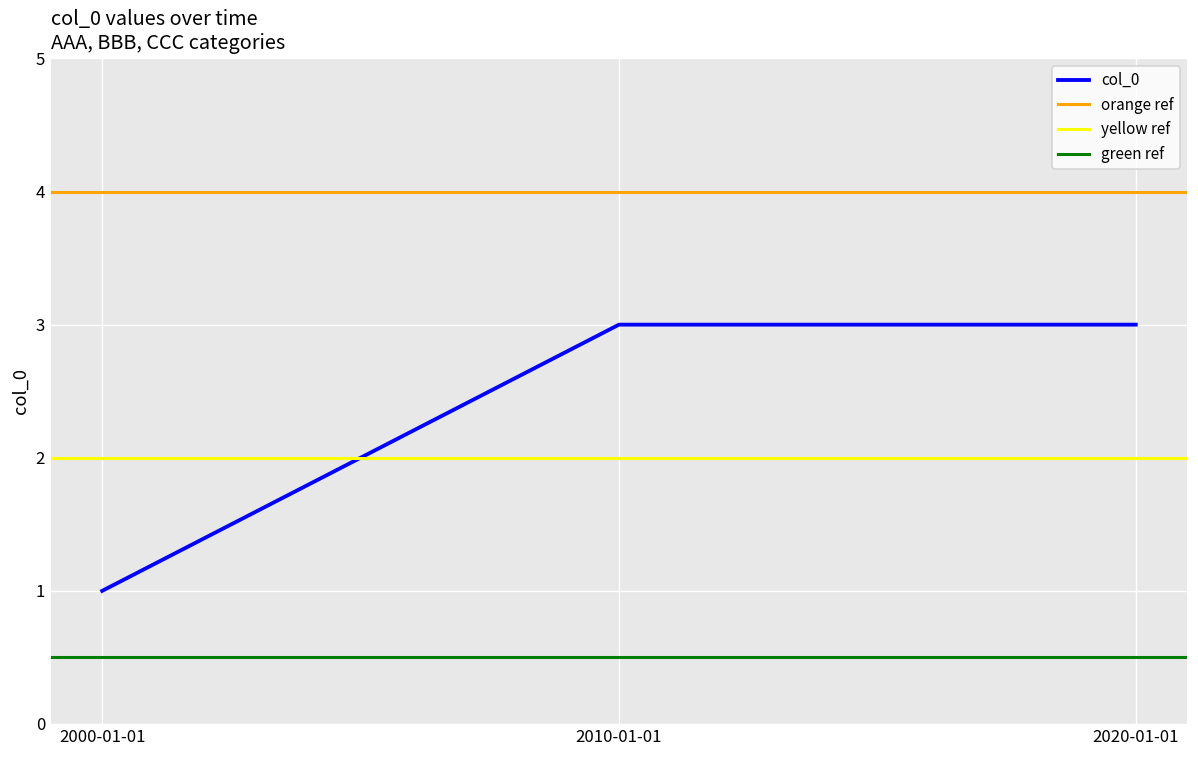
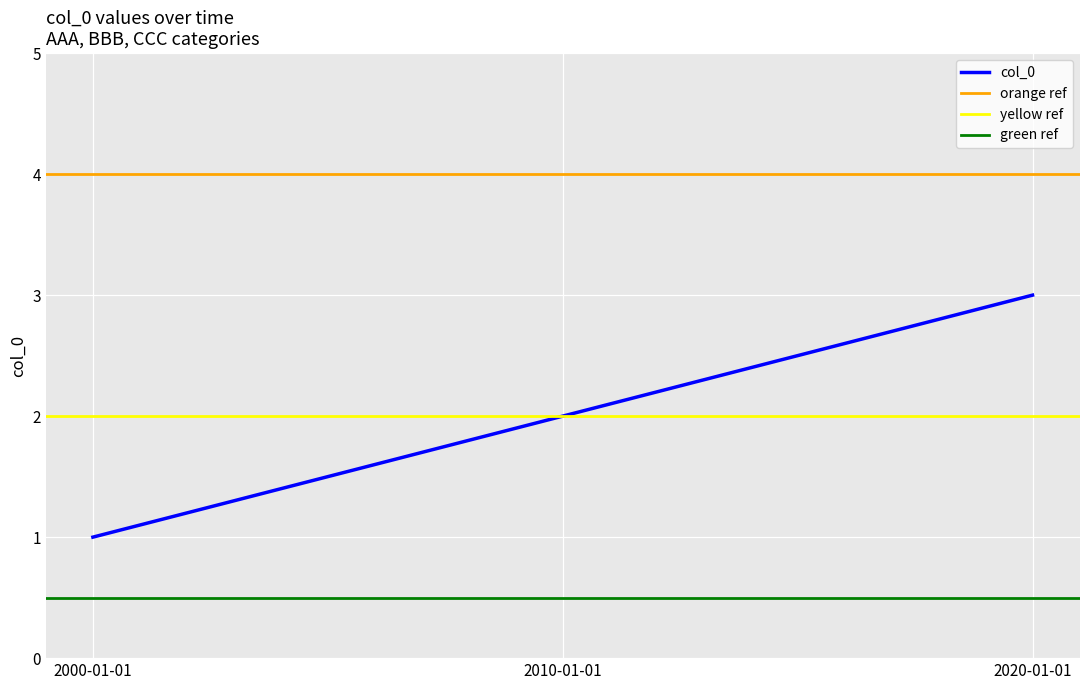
2010-01-01: 3 -> 2
